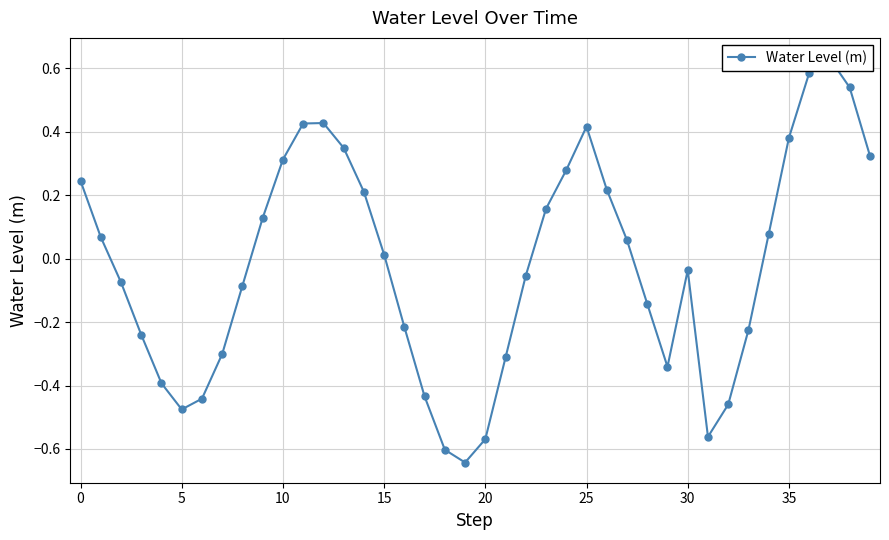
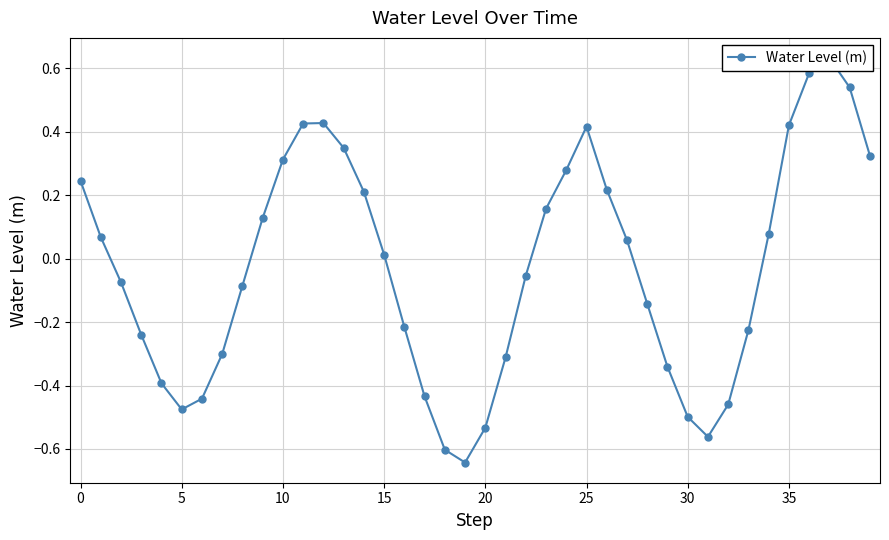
20: -0.57 -> -0.53
30: -0.04 -> -0.50
35: 0.38 -> 0.42
